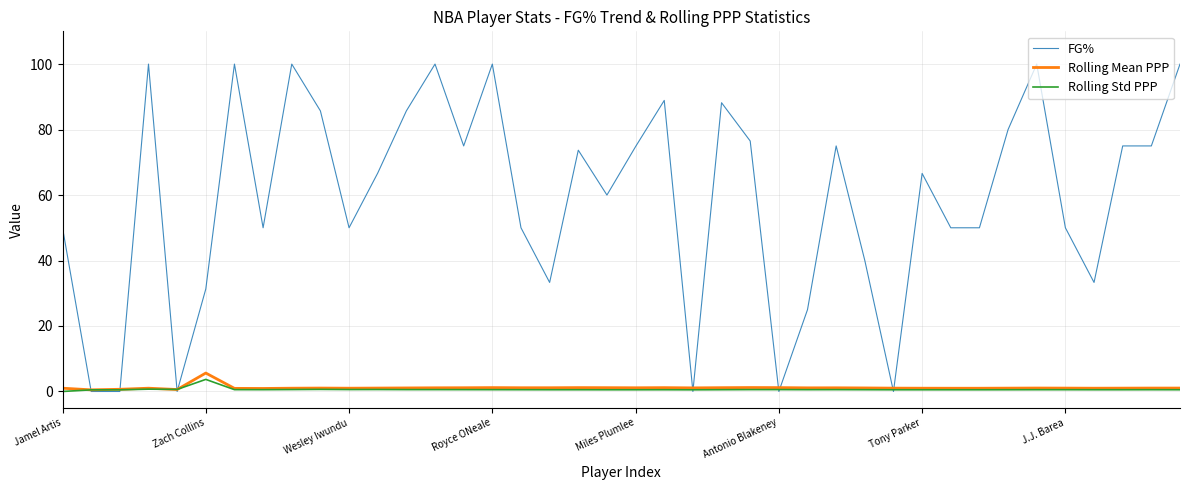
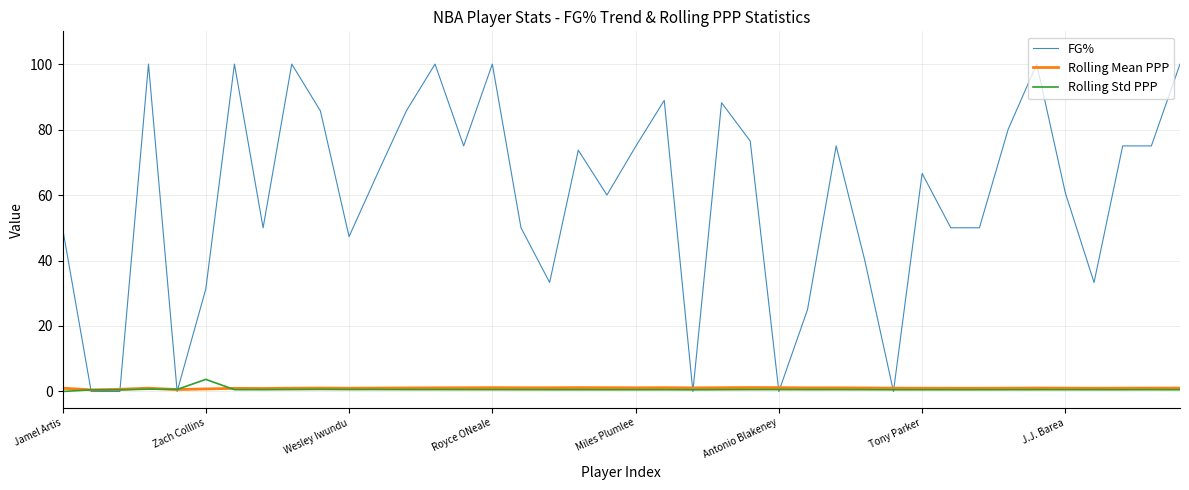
Rolling Mean PPP, Zach Collins: 6 -> 1
FG%, Wesley Iwundu: 50 -> 47
FG%, J.J. Barea: 50 -> 61
